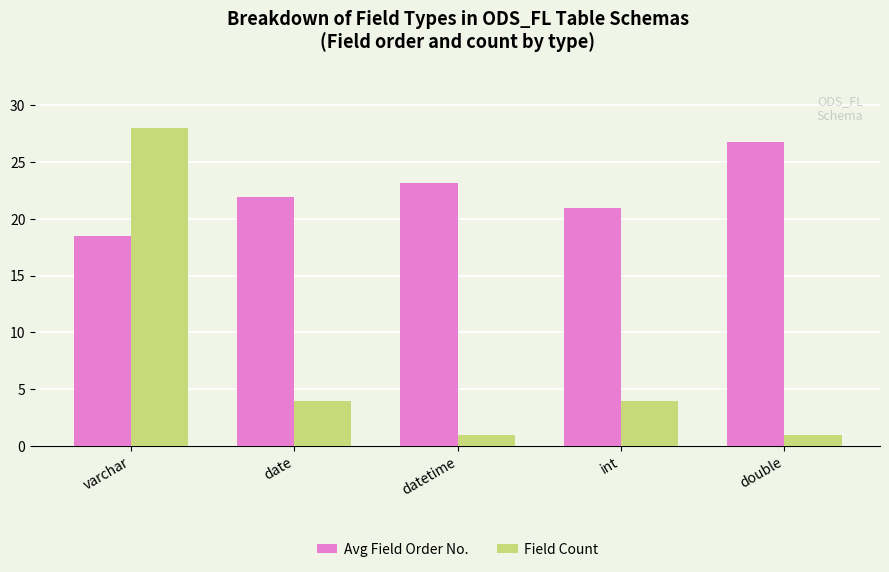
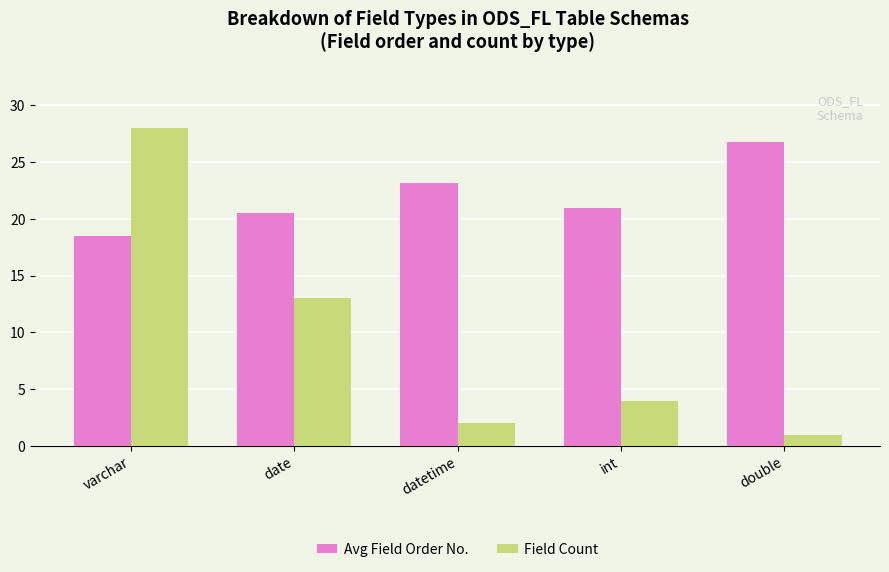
Avg Field Order No., date: 21.9 -> 20.5
Field Count, date: 4 -> 13
Field Count, datetime: 1 -> 2
